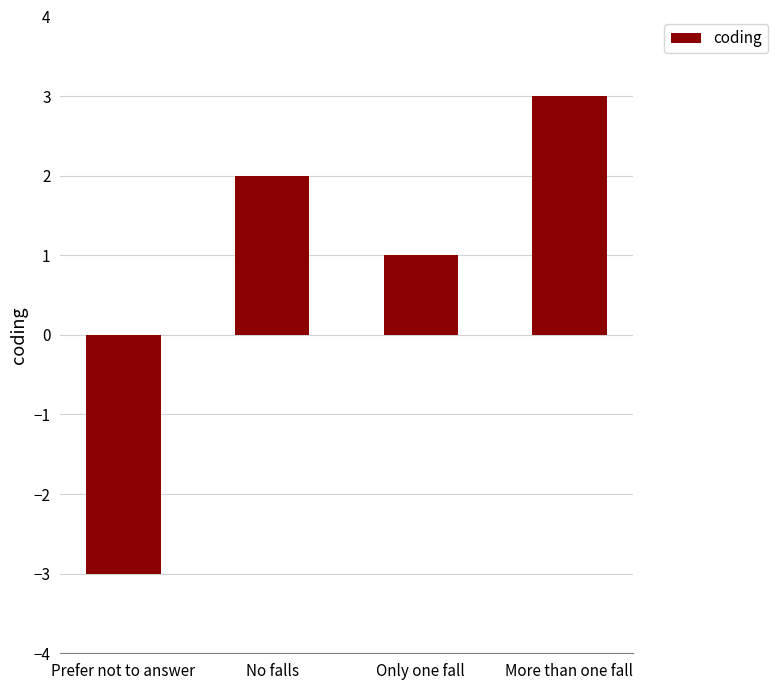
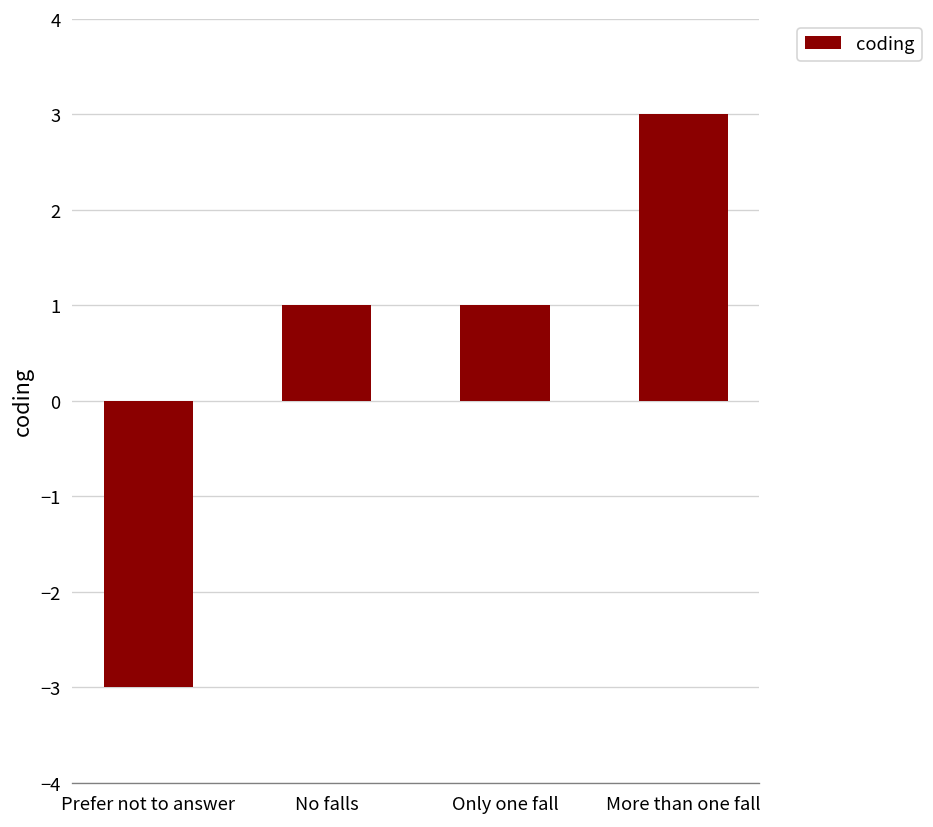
No falls: 2 -> 1
